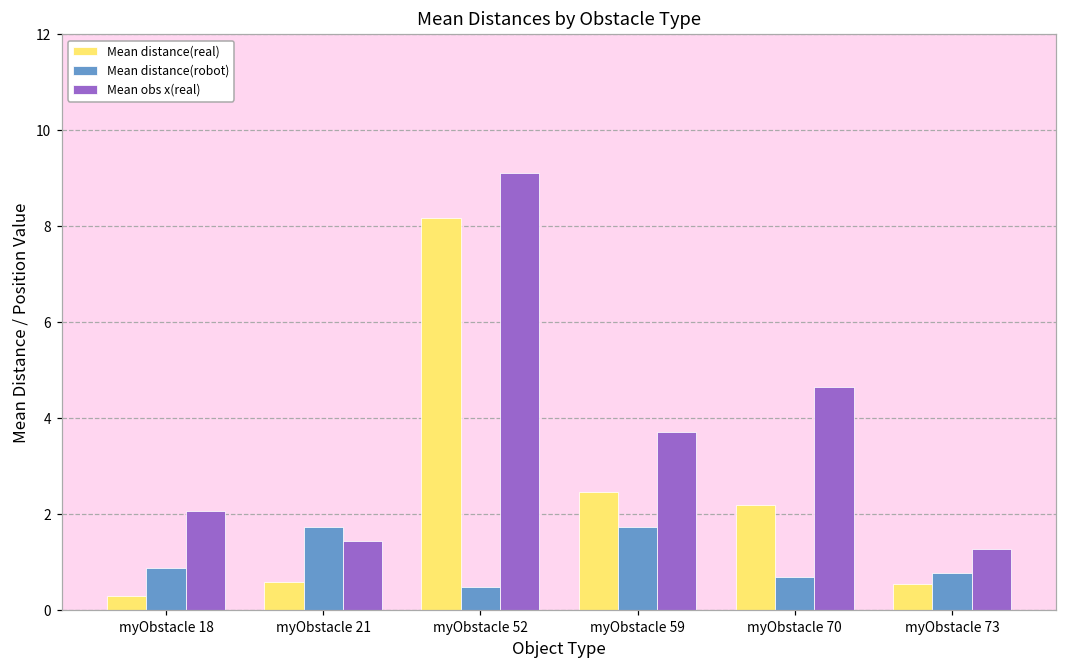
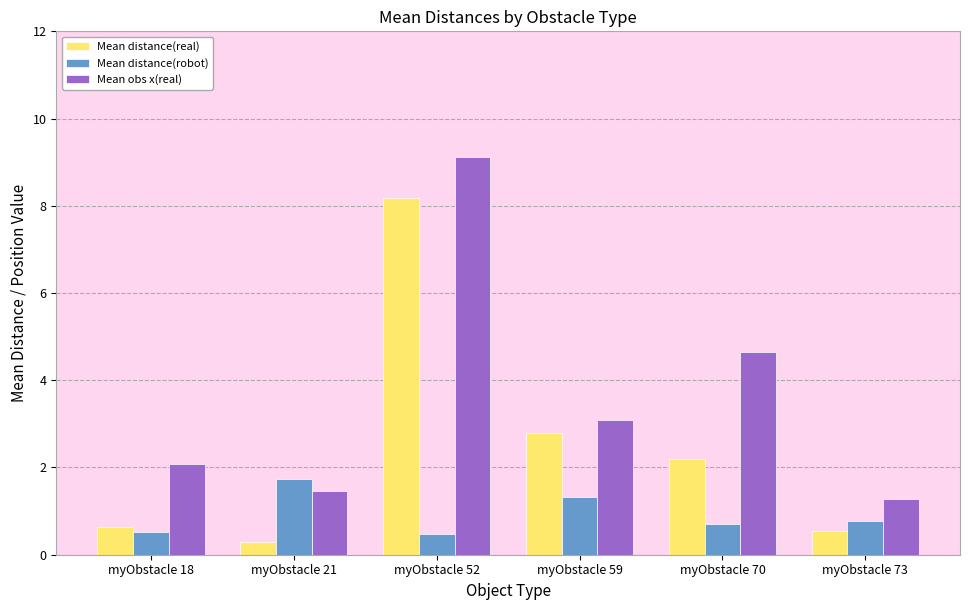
Mean distance(real), myObstacle 18: 0.3 -> 0.6
Mean distance(robot), myObstacle 18: 0.9 -> 0.5
Mean distance(real), myObstacle 21: 0.6 -> 0.3
Mean distance(real), myObstacle 59: 2.5 -> 2.8
Mean distance(robot), myObstacle 59: 1.7 -> 1.3
Mean obs x(real), myObstacle 59: 3.7 -> 3.1
